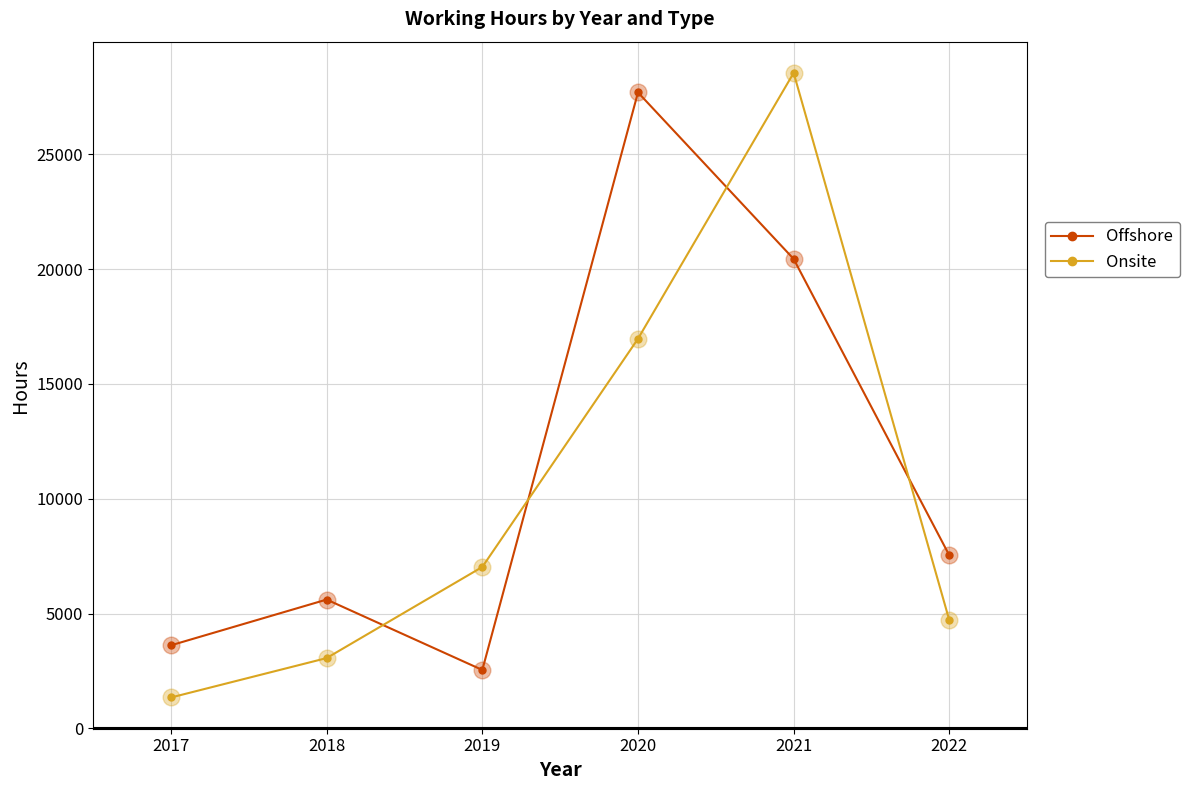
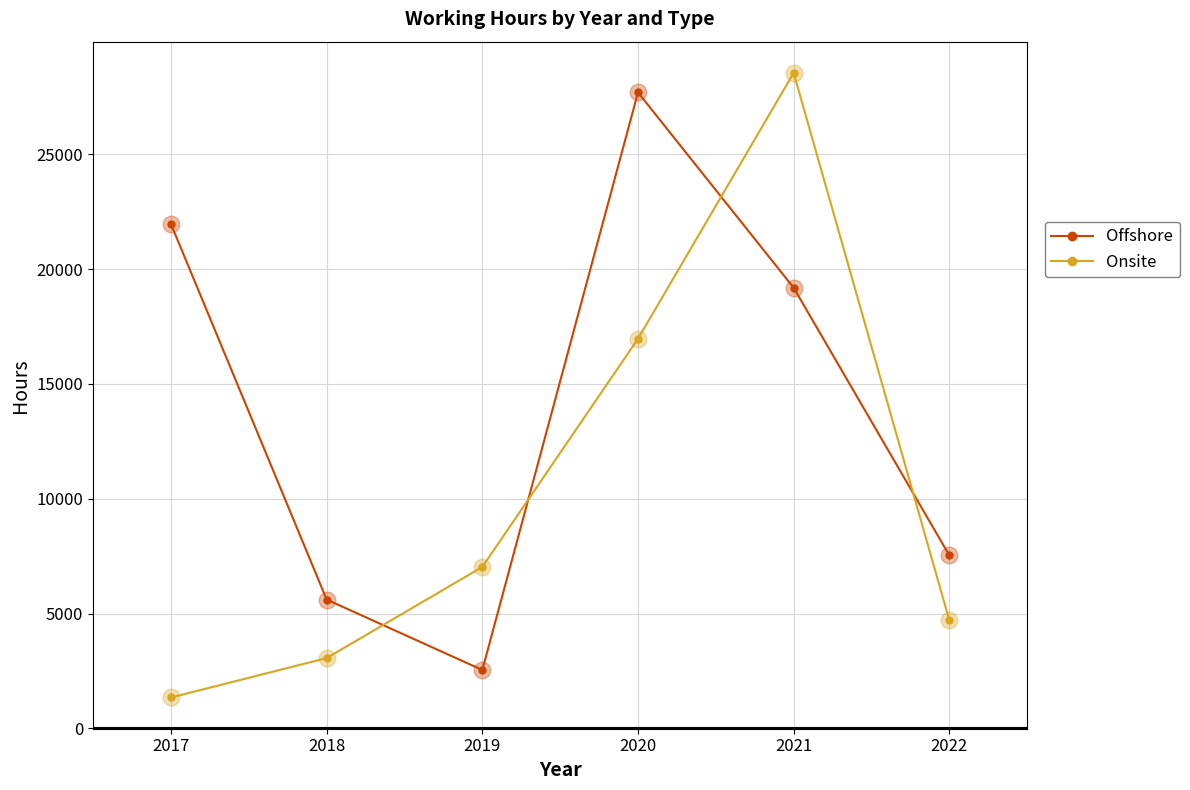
Offshore, 2017: 3600 -> 22000
Offshore, 2021: 20400 -> 19200
